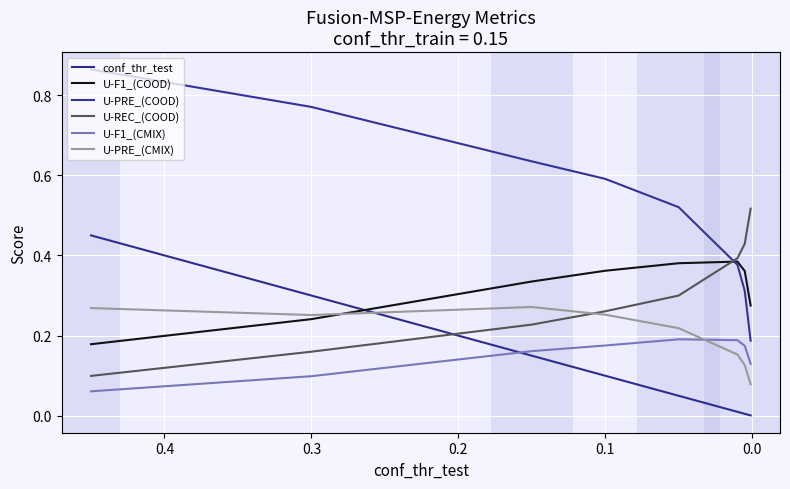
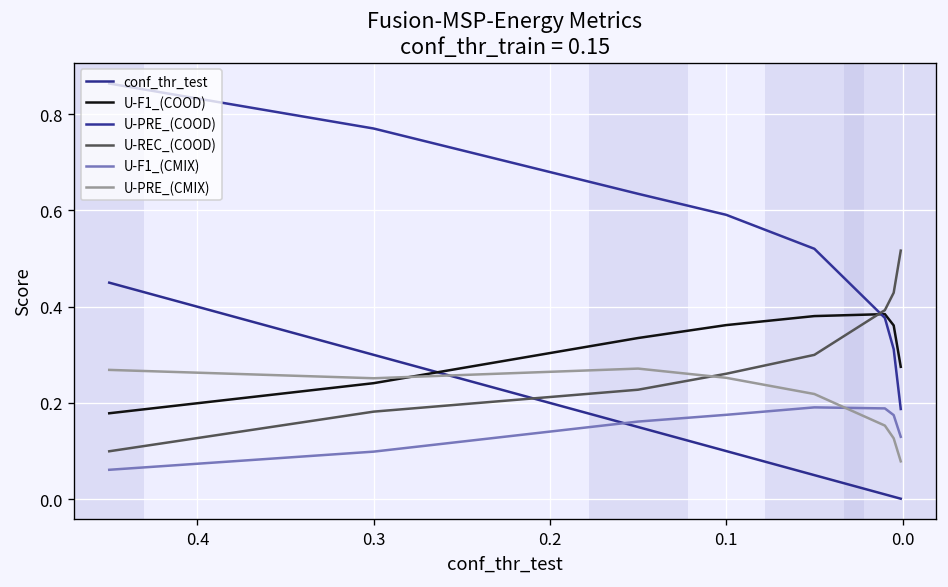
U-REC_(COOD), 0.3: 0.16 -> 0.18
